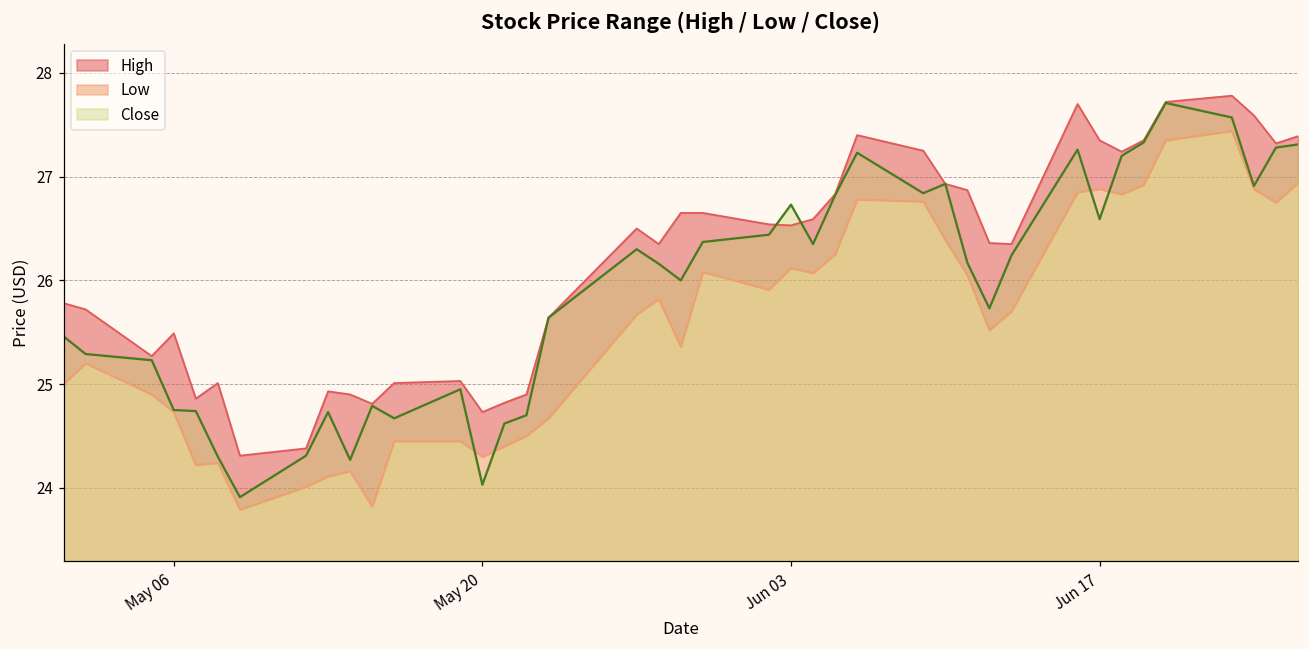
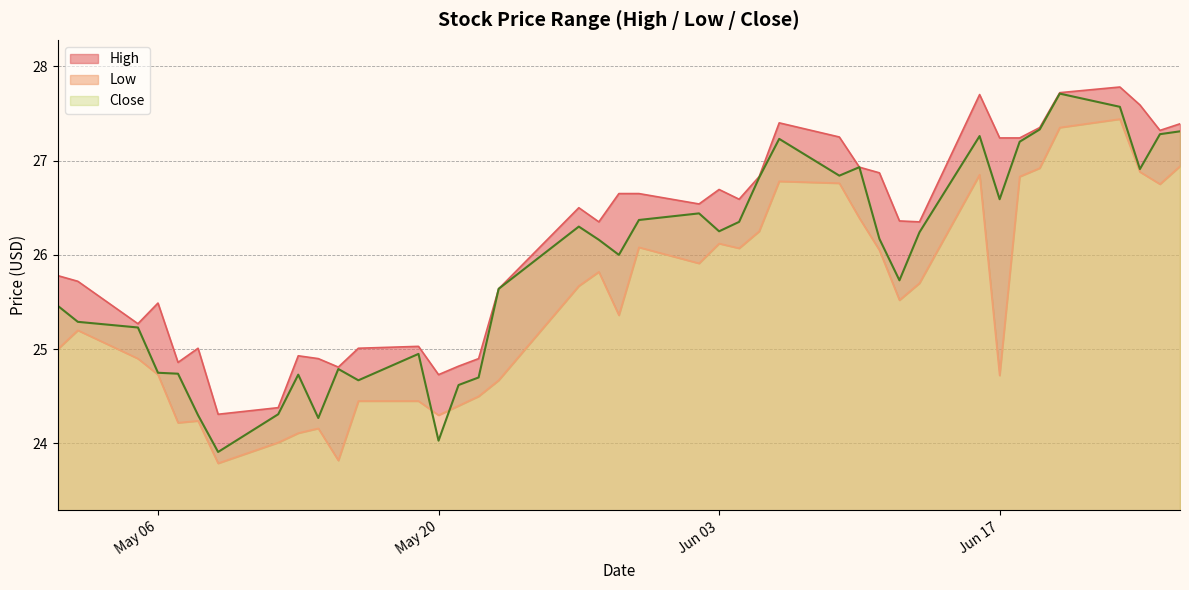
High, Jun 03: 26.5 -> 26.7
Close, Jun 03: 26.7 -> 26.3
High, Jun 17: 27.4 -> 27.2
Low, Jun 17: 26.9 -> 24.7
